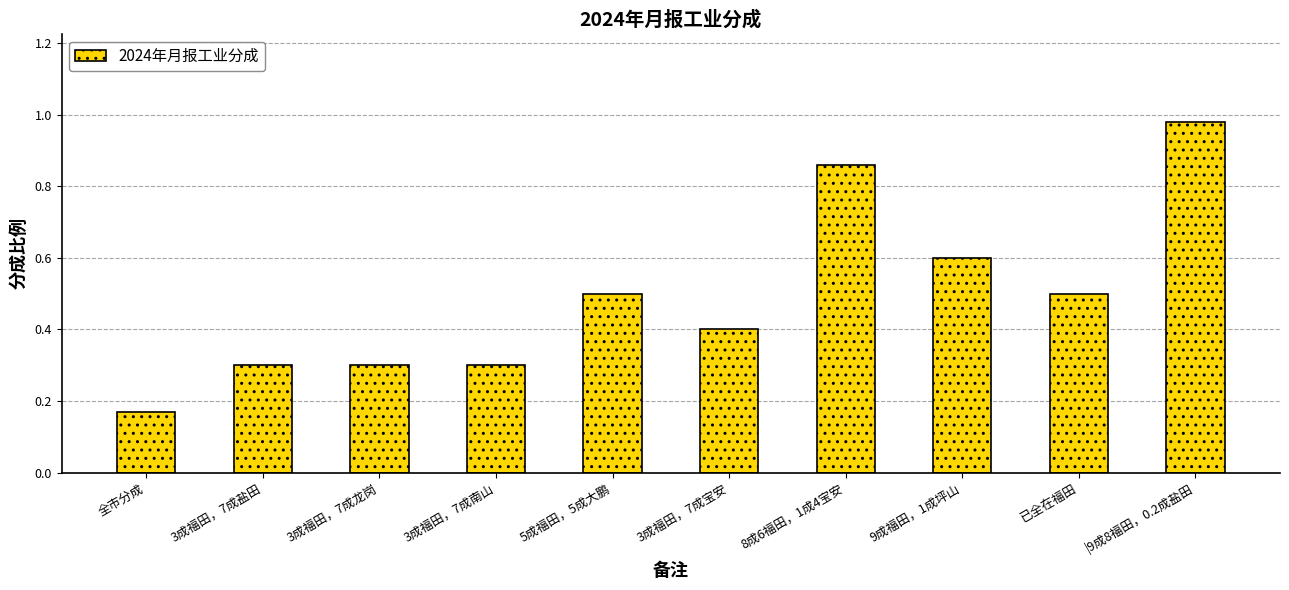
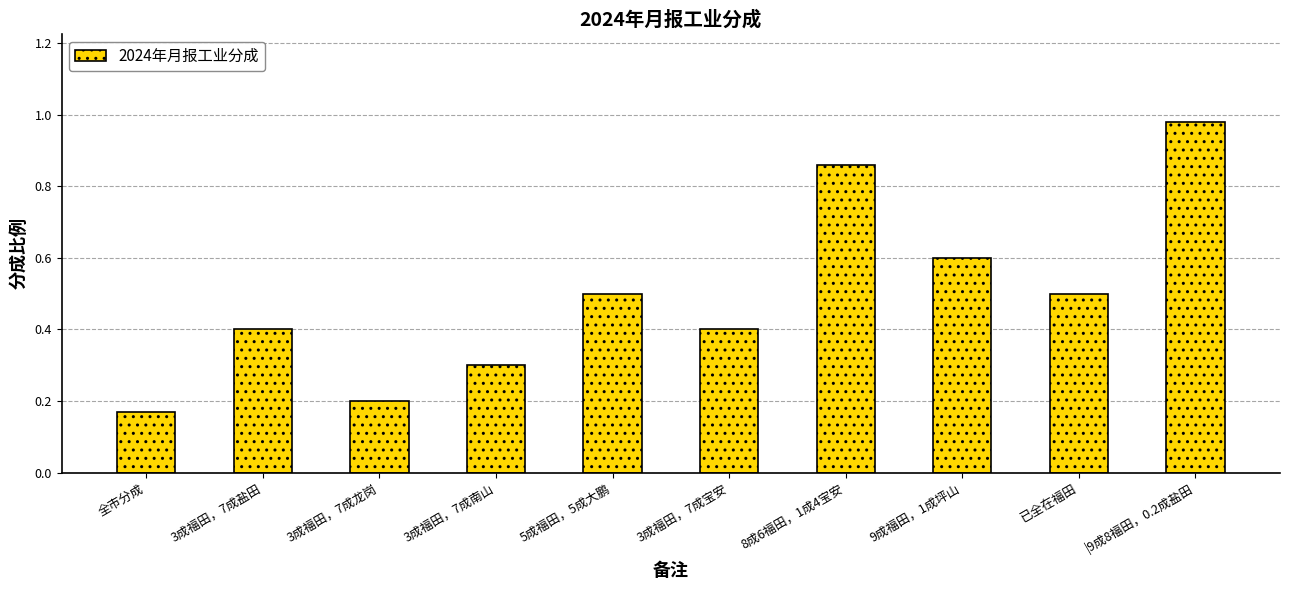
3成福田，7成盐田: 0.3 -> 0.4
3成福田，7成龙岗: 0.3 -> 0.2
